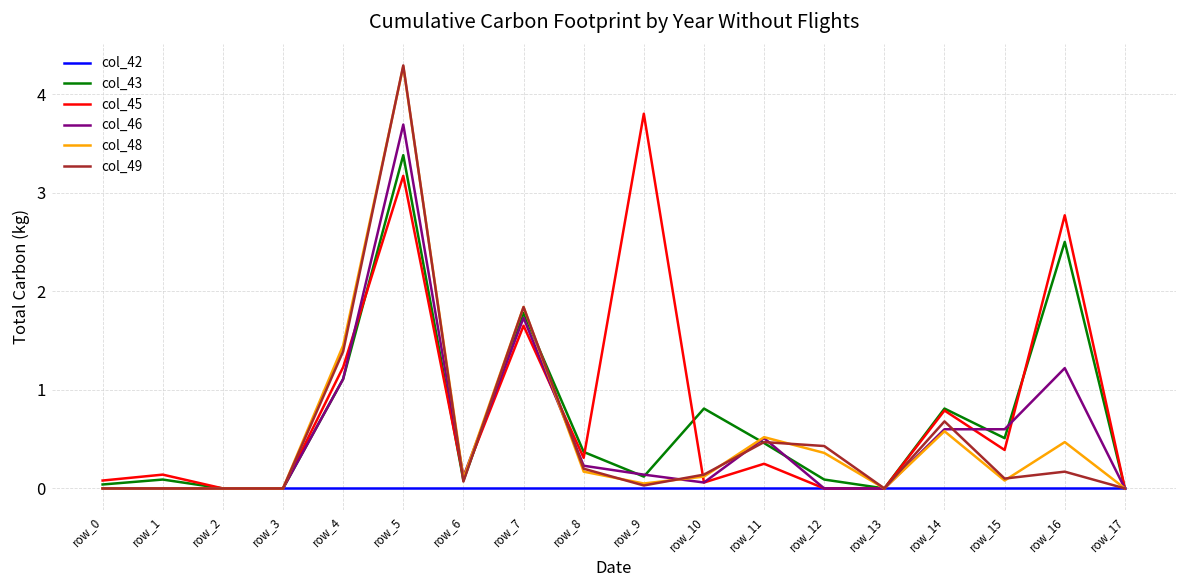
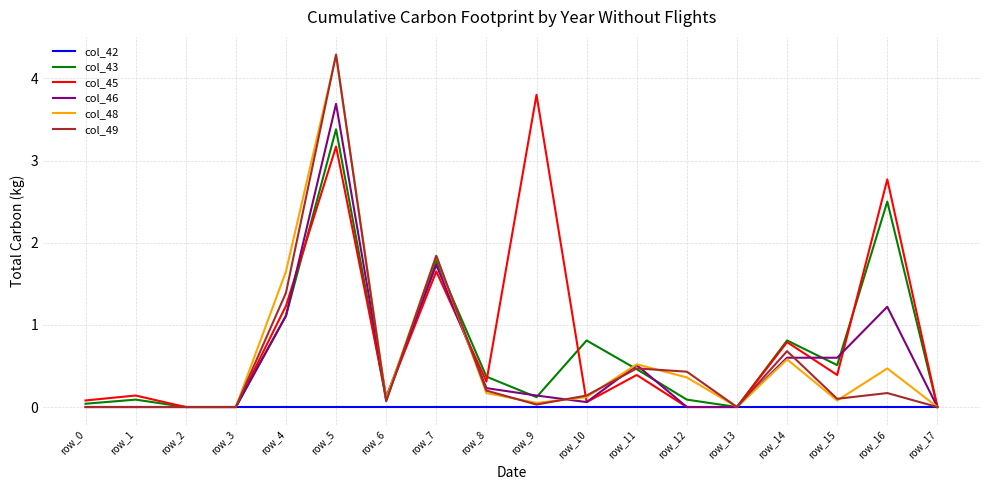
col_48, row_4: 1.5 -> 1.7
col_45, row_11: 0.3 -> 0.4
